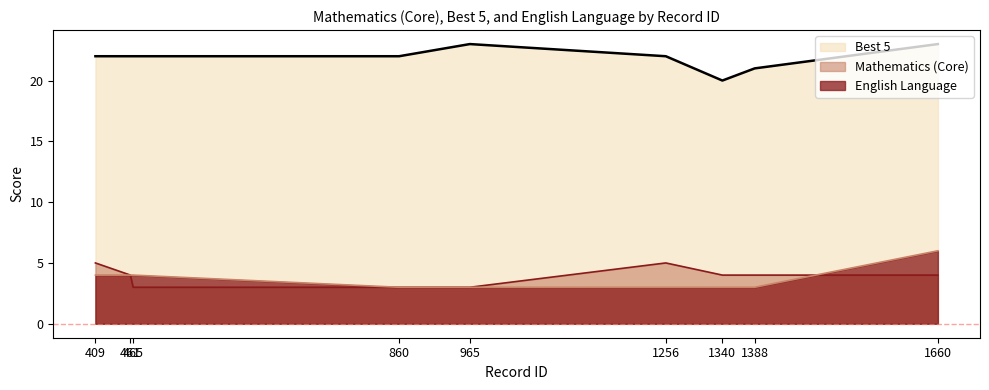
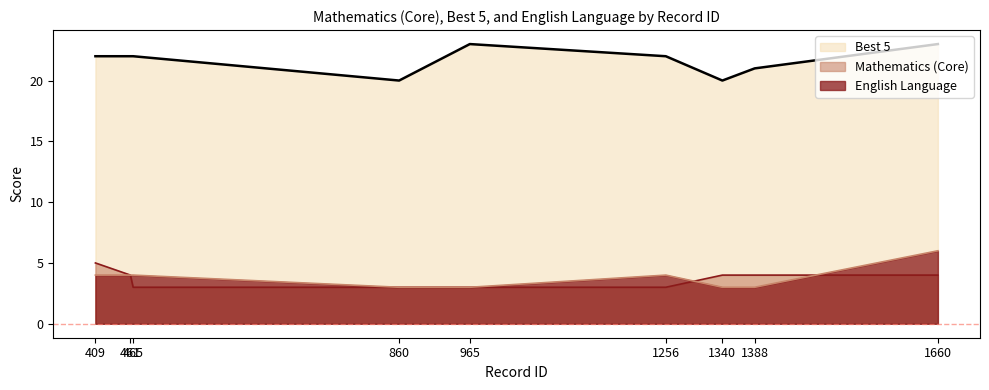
Best 5, 860: 22 -> 20
Mathematics (Core), 1256: 5 -> 3
English Language, 1256: 3 -> 4
